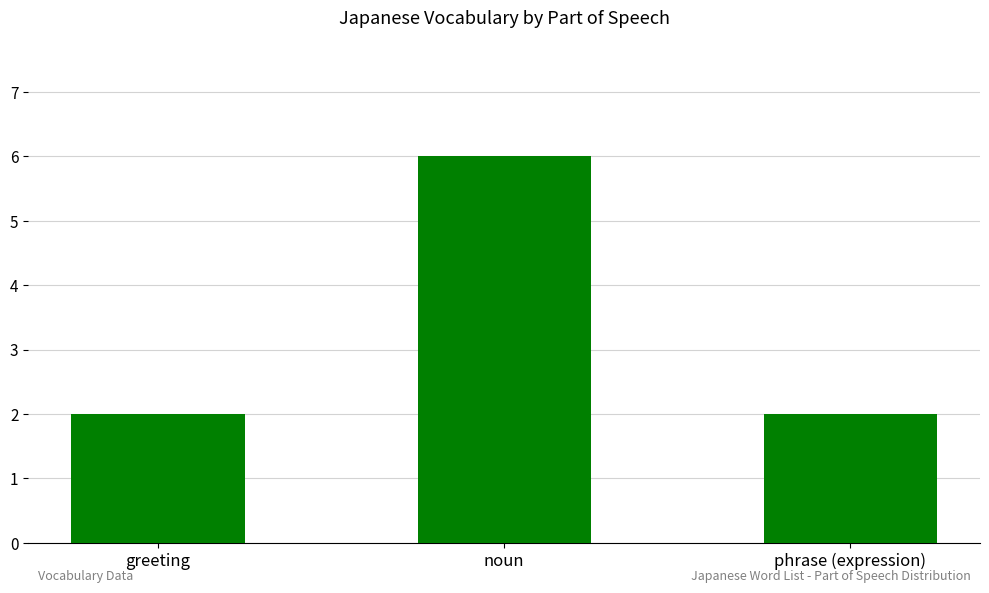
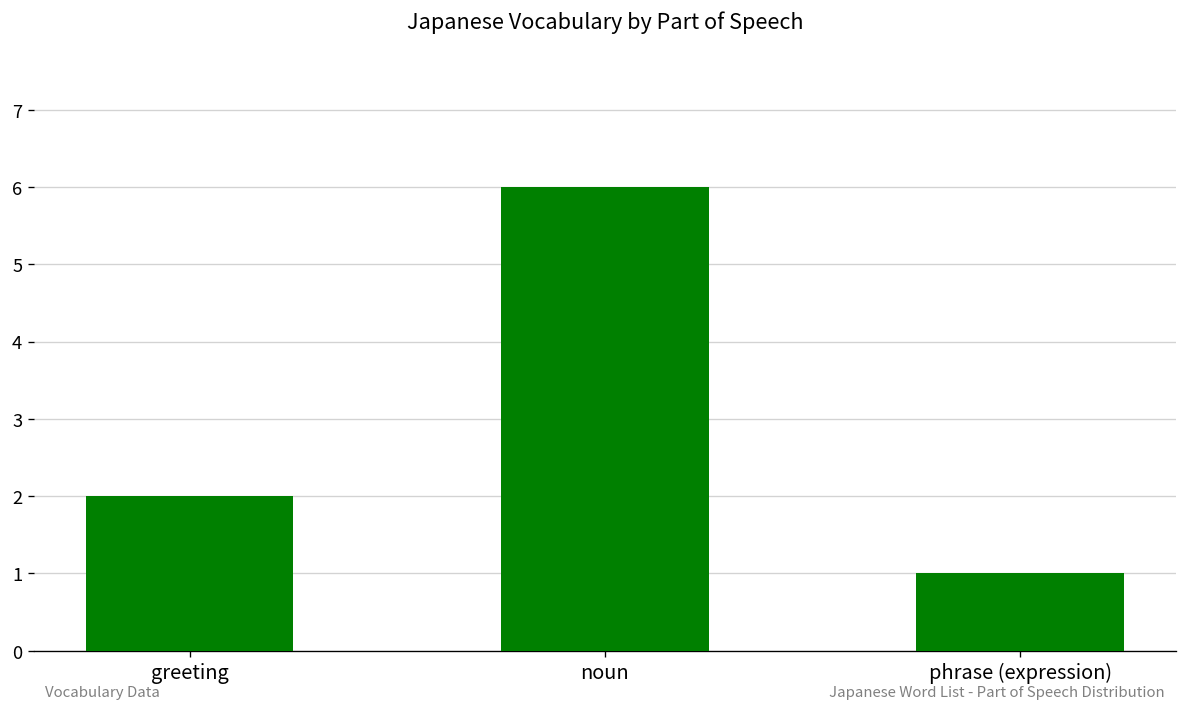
phrase (expression): 2 -> 1
